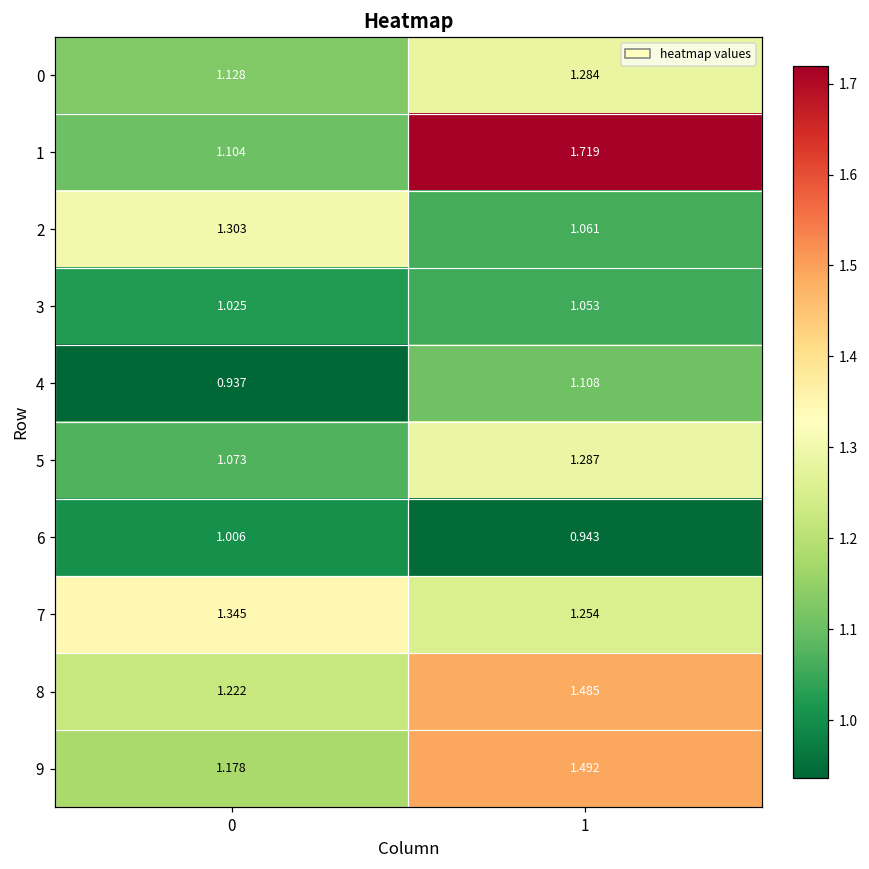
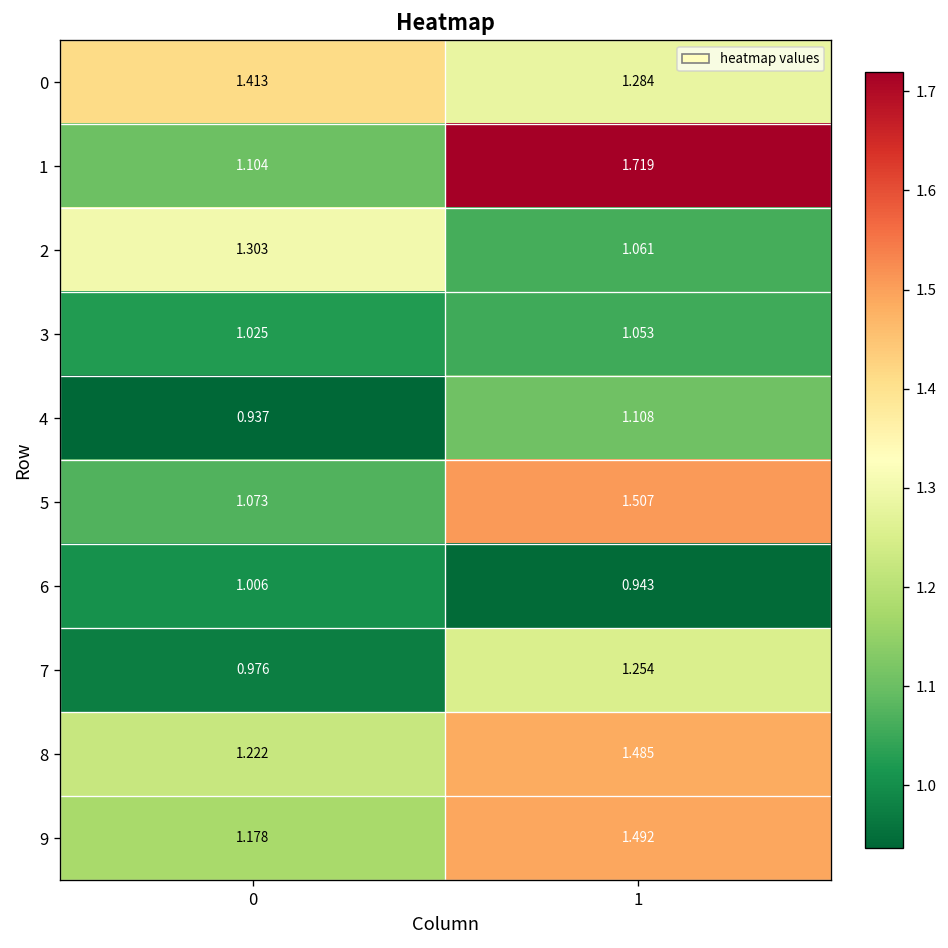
0, 0: 1.128 -> 1.413
5, 1: 1.287 -> 1.507
7, 0: 1.345 -> 0.976
